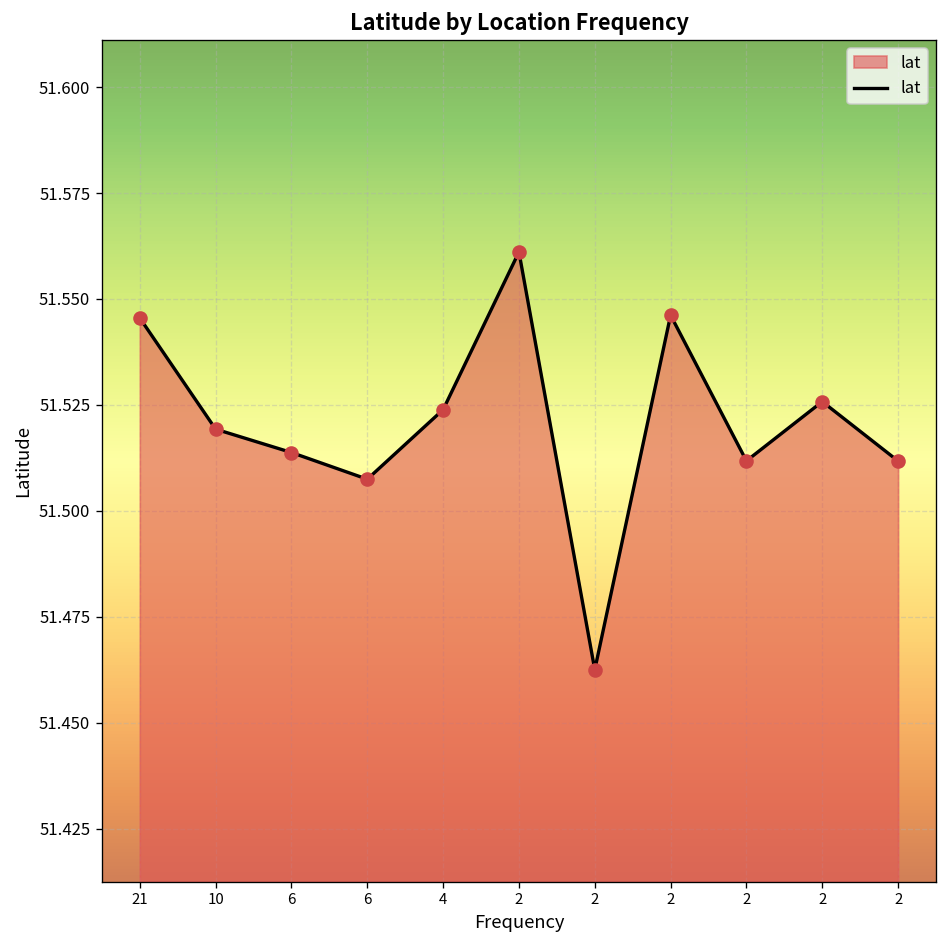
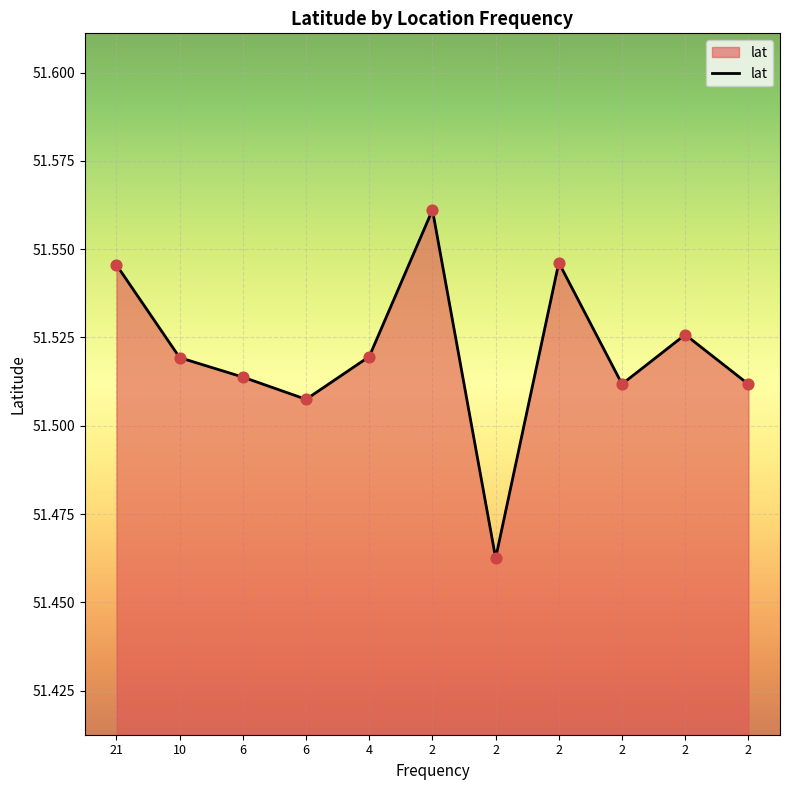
4: 51.524 -> 51.520
